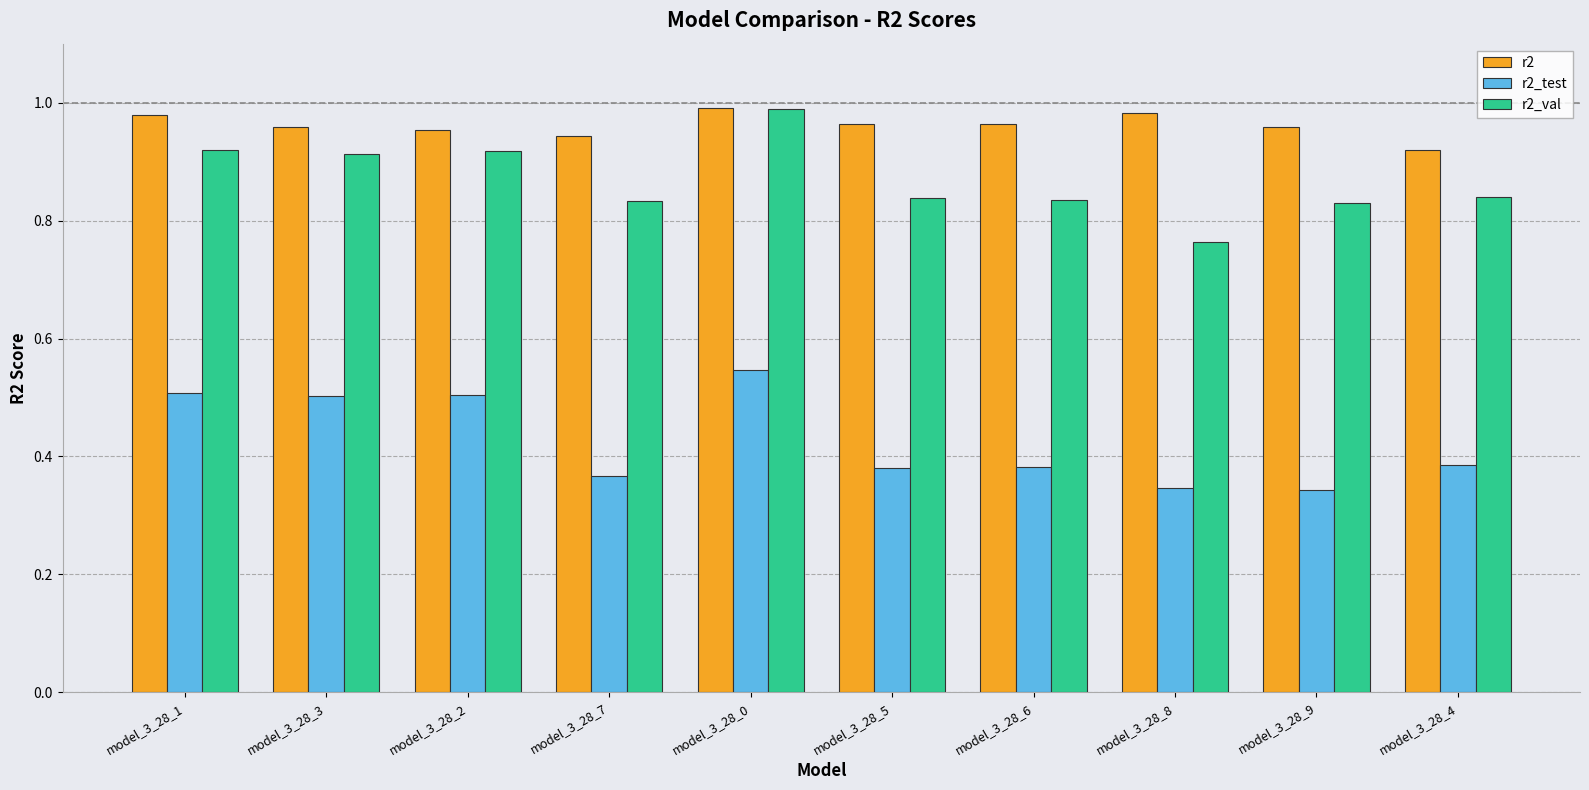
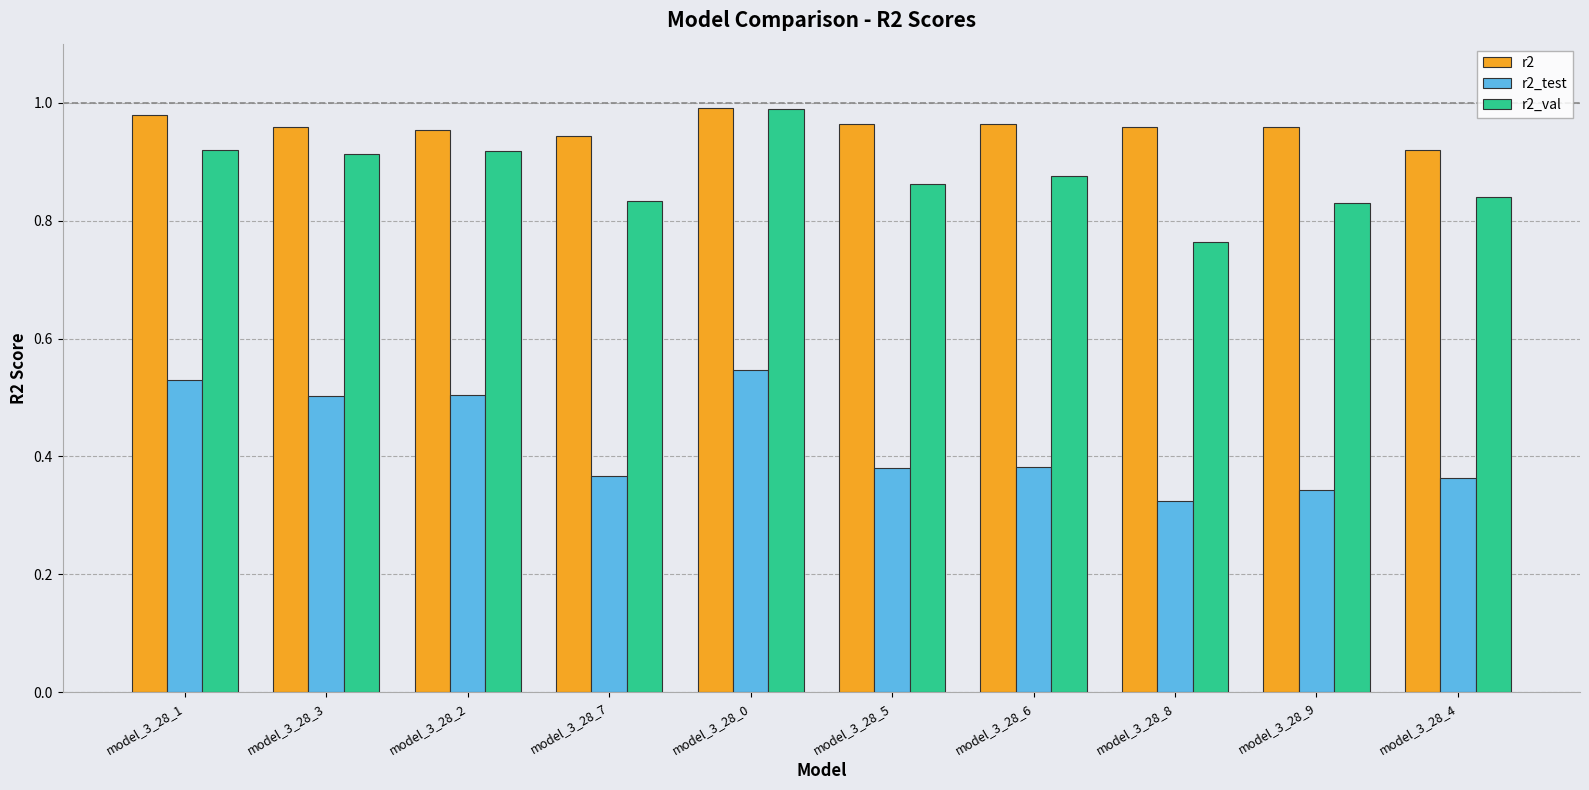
r2_test, model_3_28_1: 0.51 -> 0.53
r2_val, model_3_28_5: 0.84 -> 0.86
r2_val, model_3_28_6: 0.84 -> 0.88
r2, model_3_28_8: 0.98 -> 0.96
r2_test, model_3_28_8: 0.35 -> 0.32
r2_test, model_3_28_4: 0.39 -> 0.36
